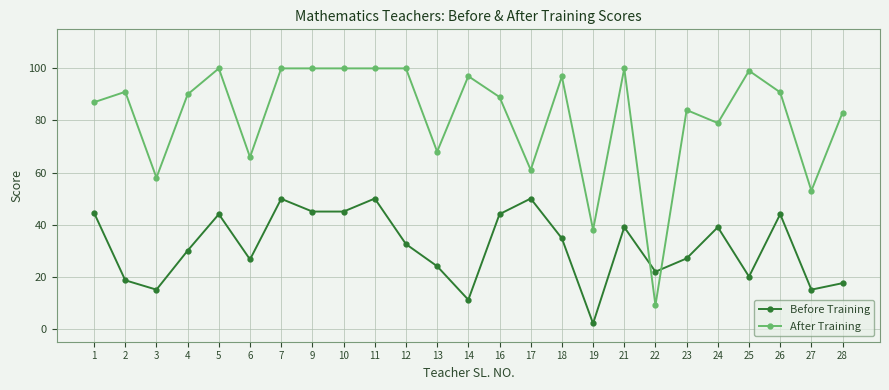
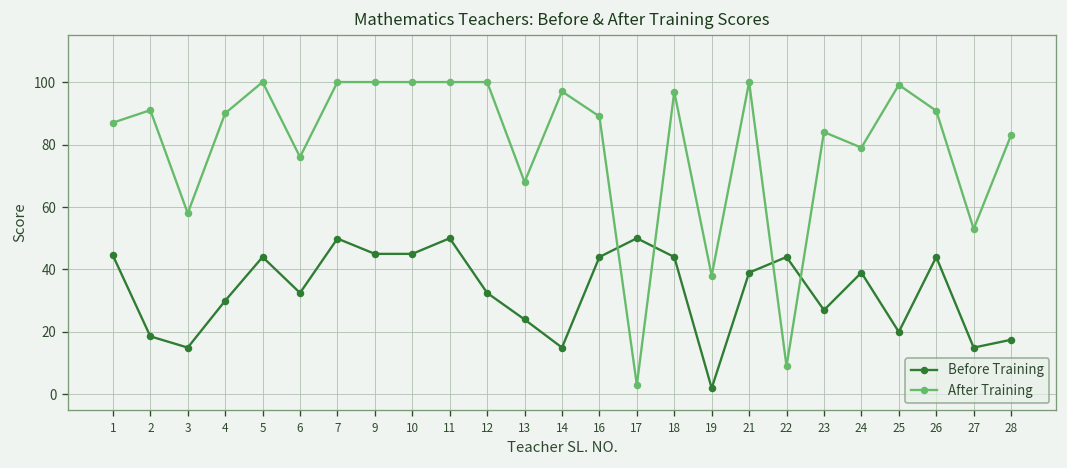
Before Training, 6: 27 -> 33
After Training, 6: 66 -> 76
Before Training, 14: 11 -> 15
After Training, 17: 61 -> 3
Before Training, 18: 35 -> 44
Before Training, 22: 22 -> 44
